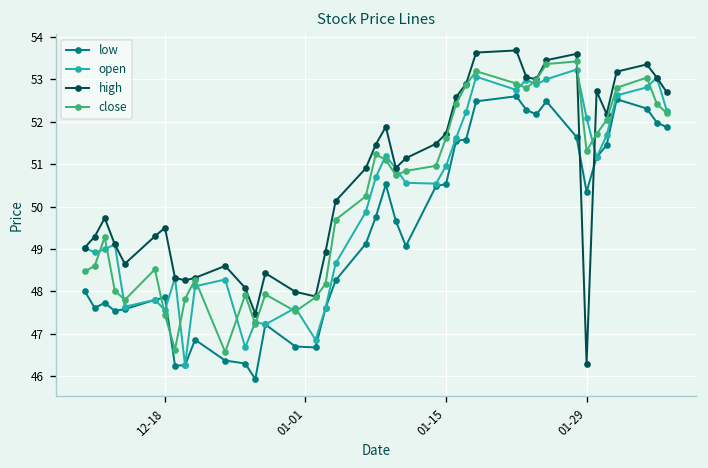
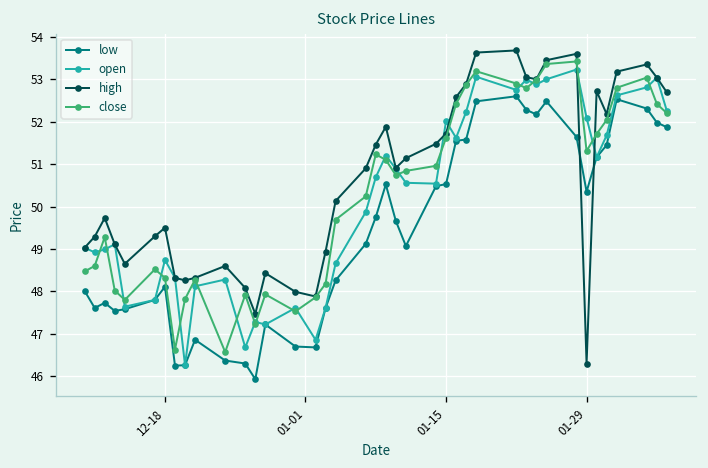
low, 12-18: 47.9 -> 48.1
open, 12-18: 47.6 -> 48.7
close, 12-18: 47.4 -> 48.3
open, 01-15: 51.0 -> 52.0
